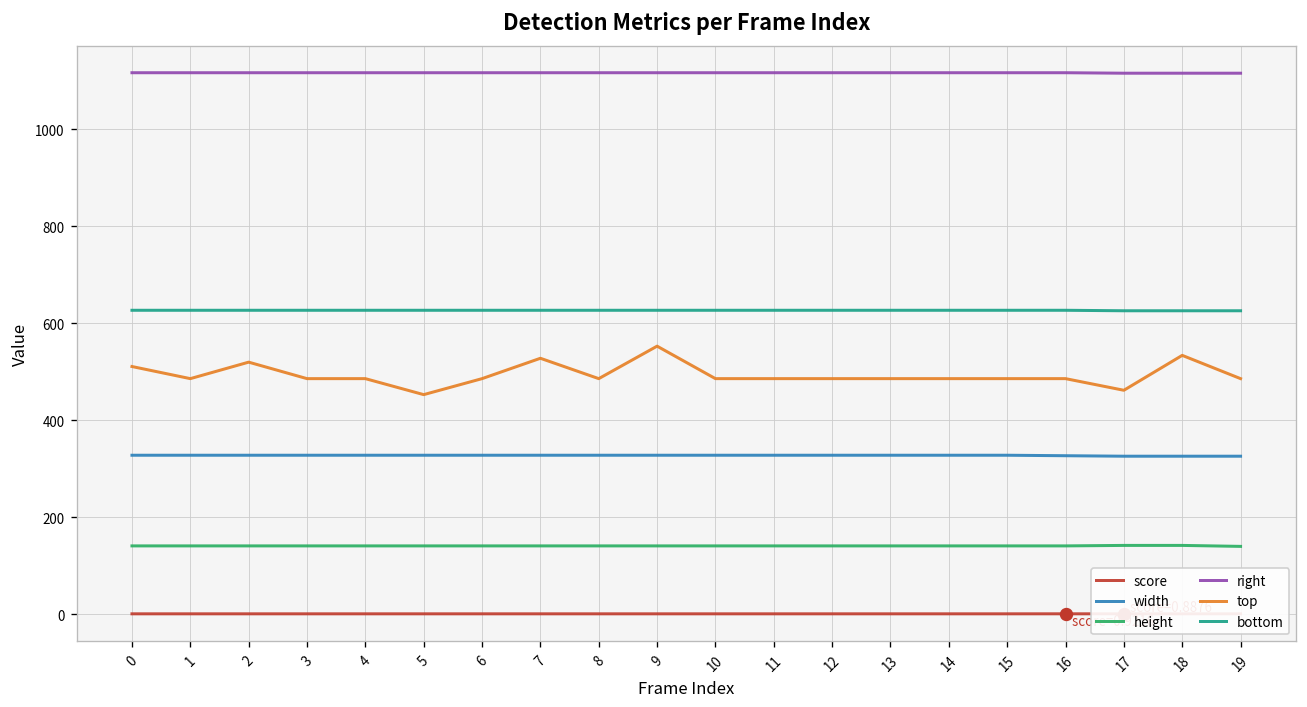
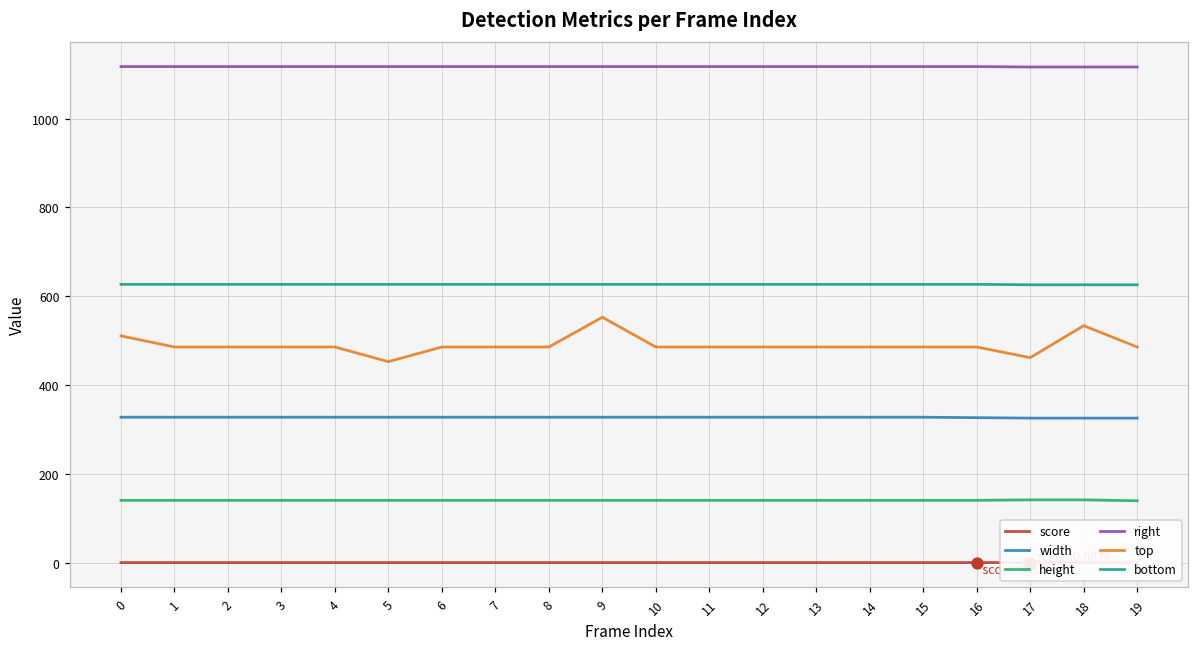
top, 2: 520 -> 490
top, 7: 530 -> 490
